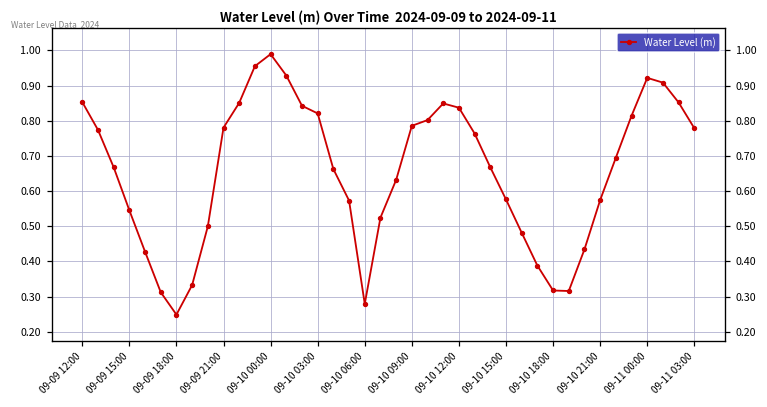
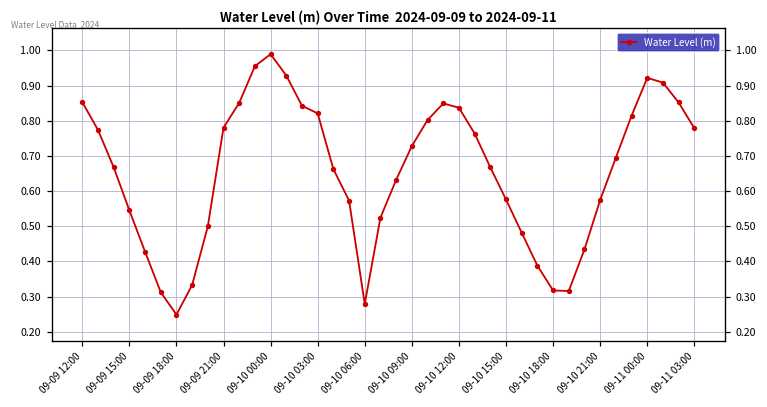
09-10 09:00: 0.79 -> 0.73
